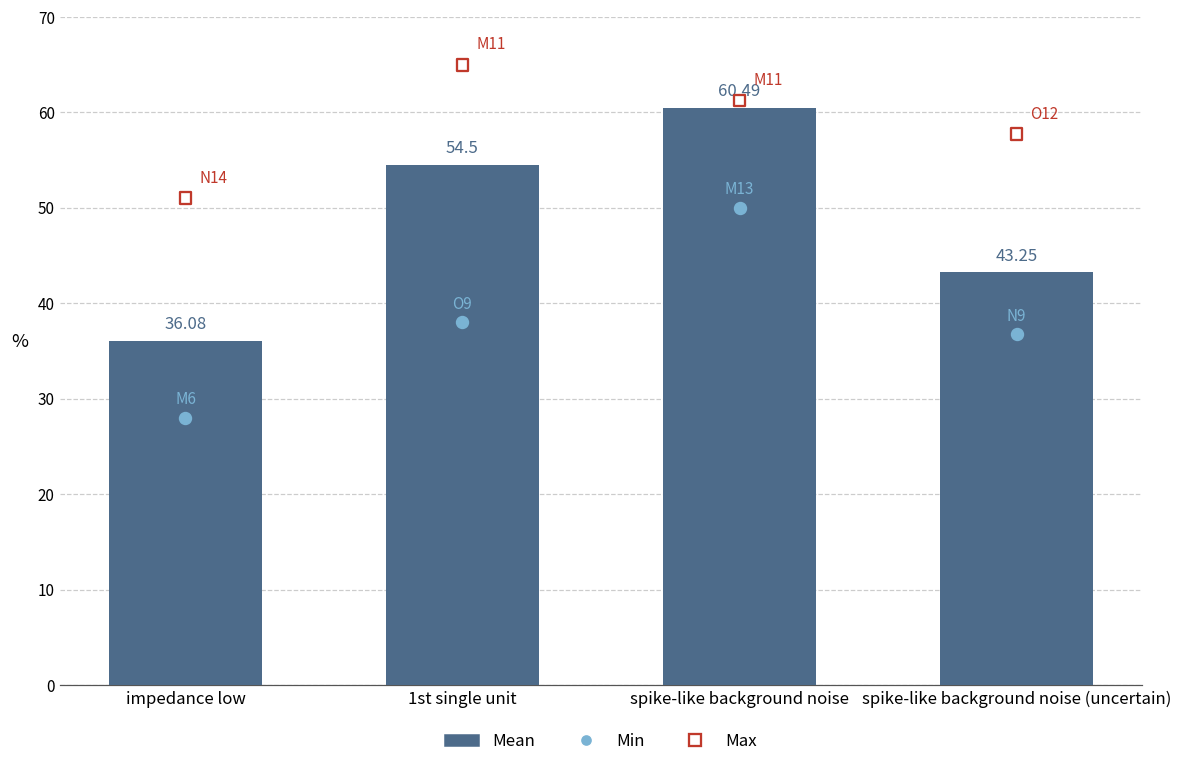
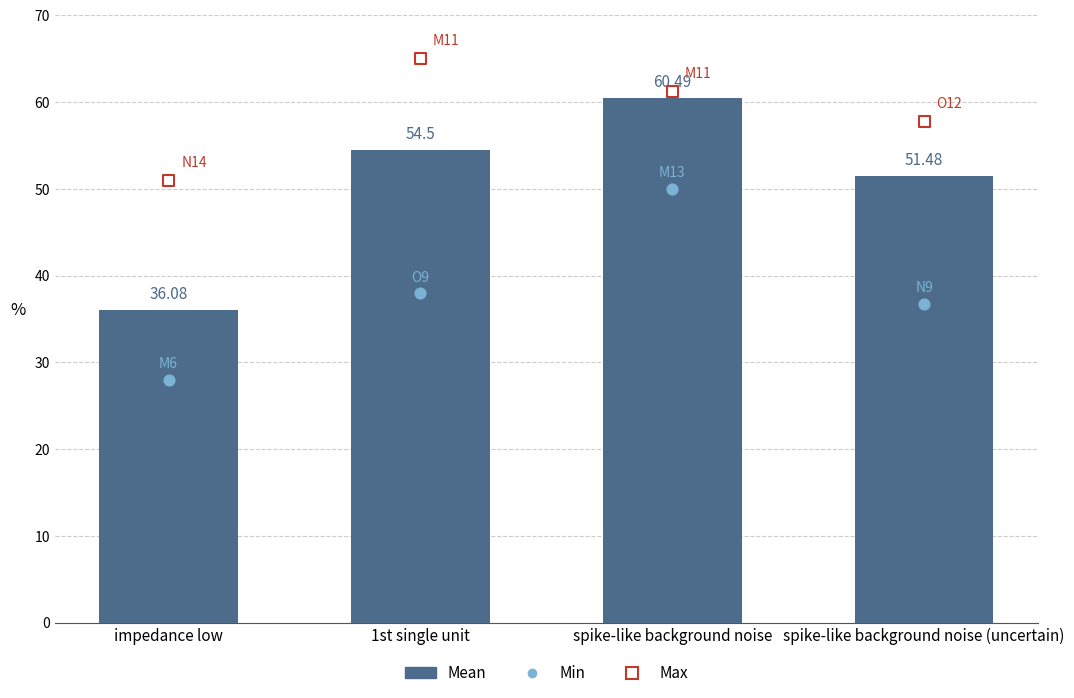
Mean, spike-like background noise (uncertain): 43.25 -> 51.48
